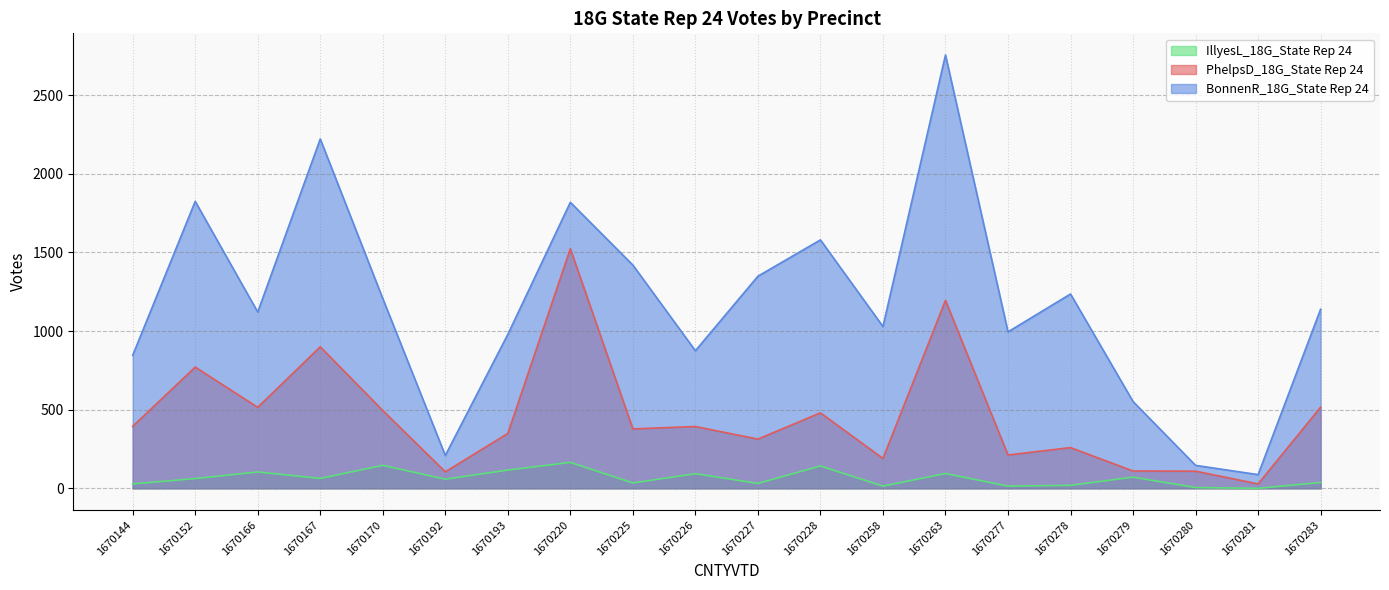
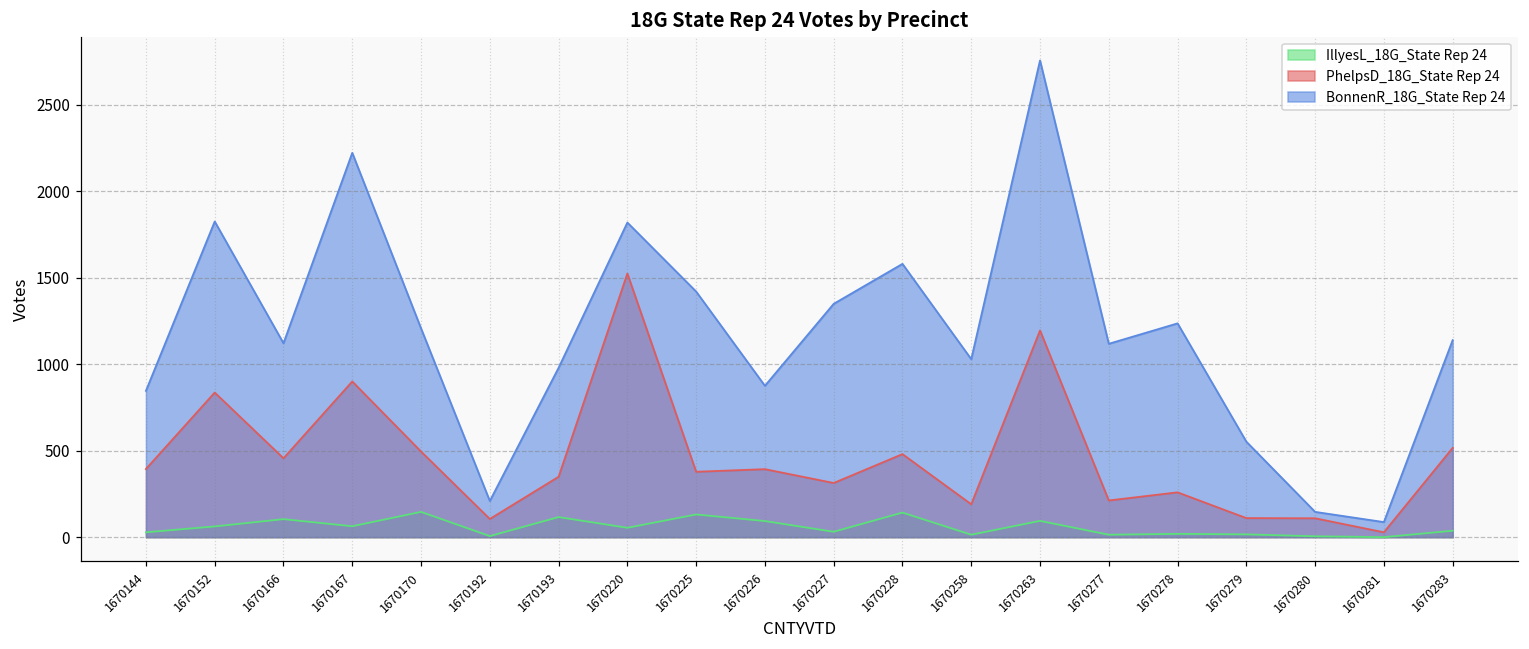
PhelpsD_18G_State Rep 24, 1670152: 770 -> 840
PhelpsD_18G_State Rep 24, 1670166: 520 -> 460
IllyesL_18G_State Rep 24, 1670192: 60 -> 10
IllyesL_18G_State Rep 24, 1670220: 170 -> 50
IllyesL_18G_State Rep 24, 1670225: 30 -> 130
BonnenR_18G_State Rep 24, 1670277: 1000 -> 1120
IllyesL_18G_State Rep 24, 1670279: 70 -> 20
